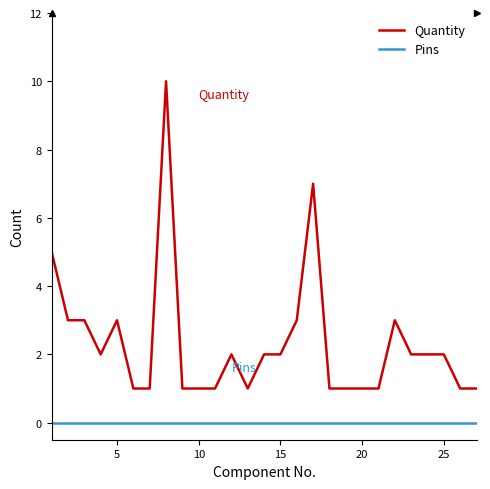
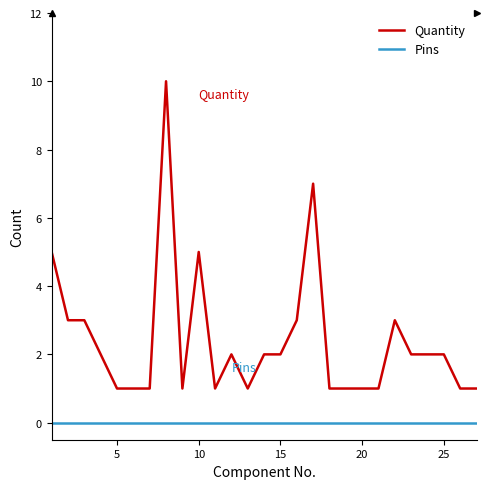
Quantity, 5: 3 -> 1
Quantity, 10: 1 -> 5
